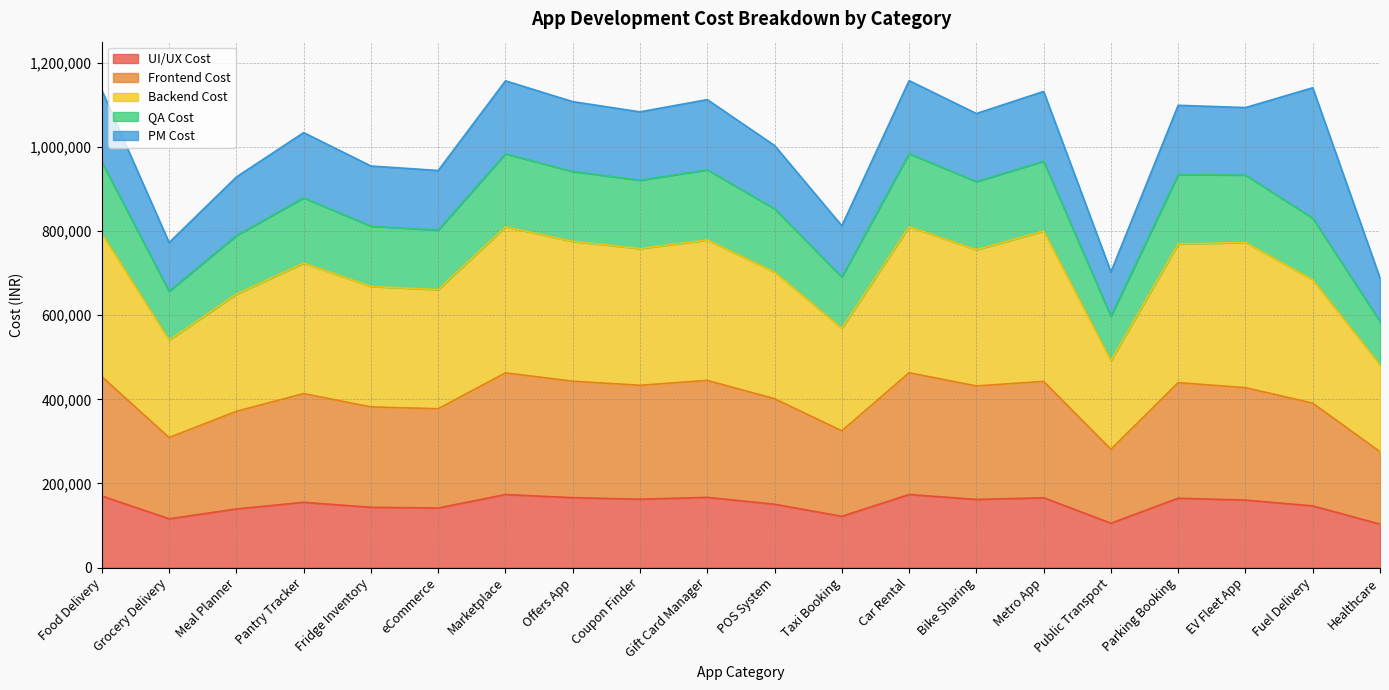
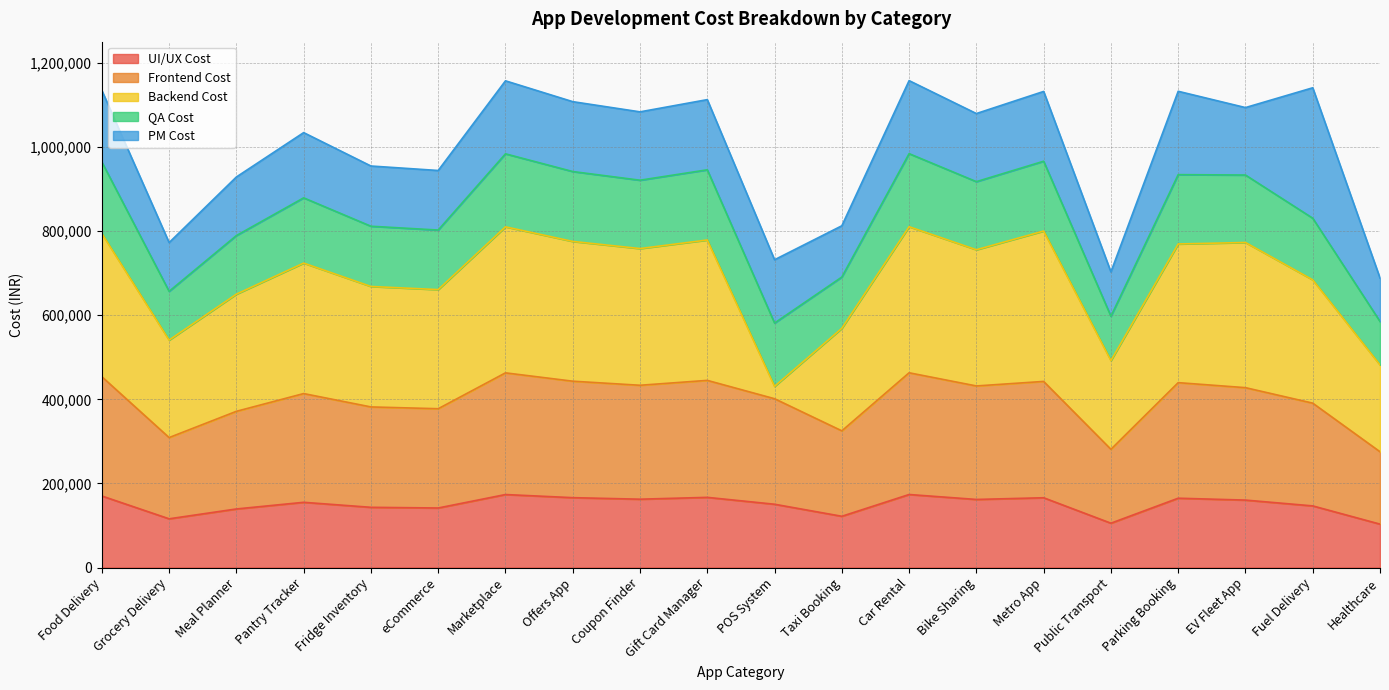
Backend Cost, POS System: 300,000 -> 30,000
PM Cost, Parking Booking: 160,000 -> 200,000
